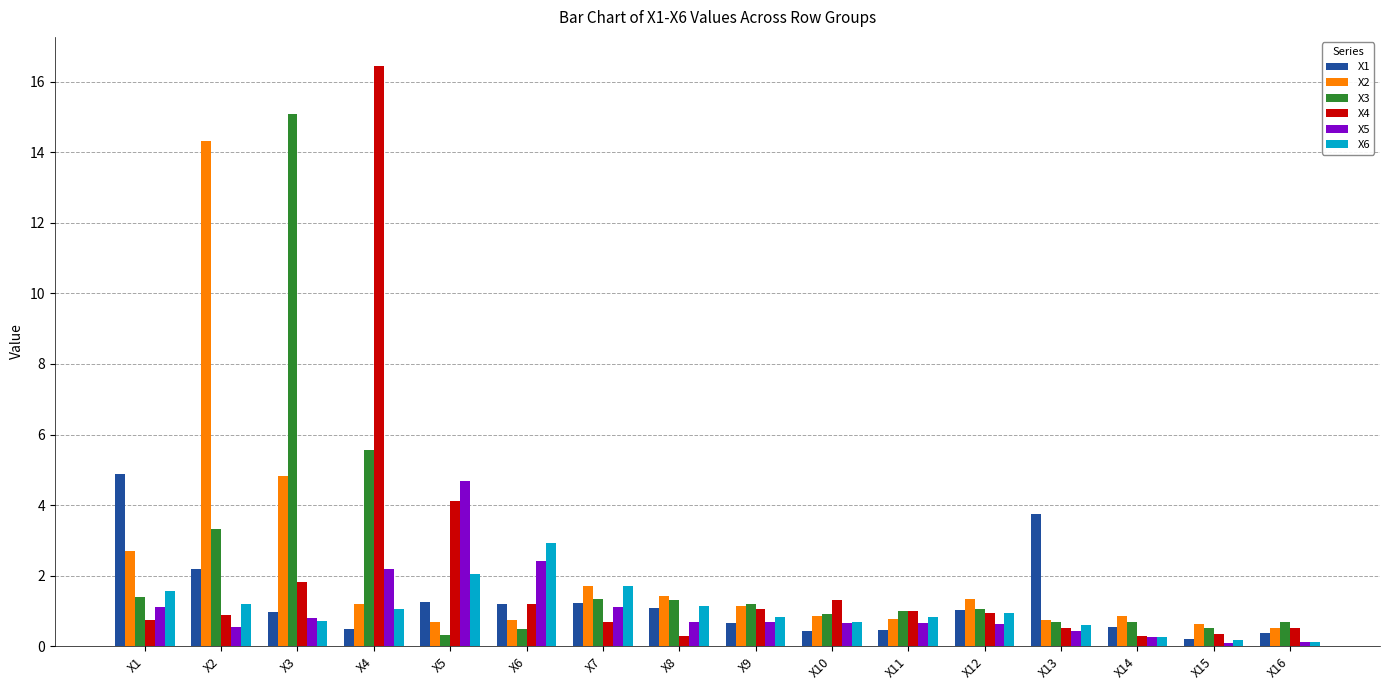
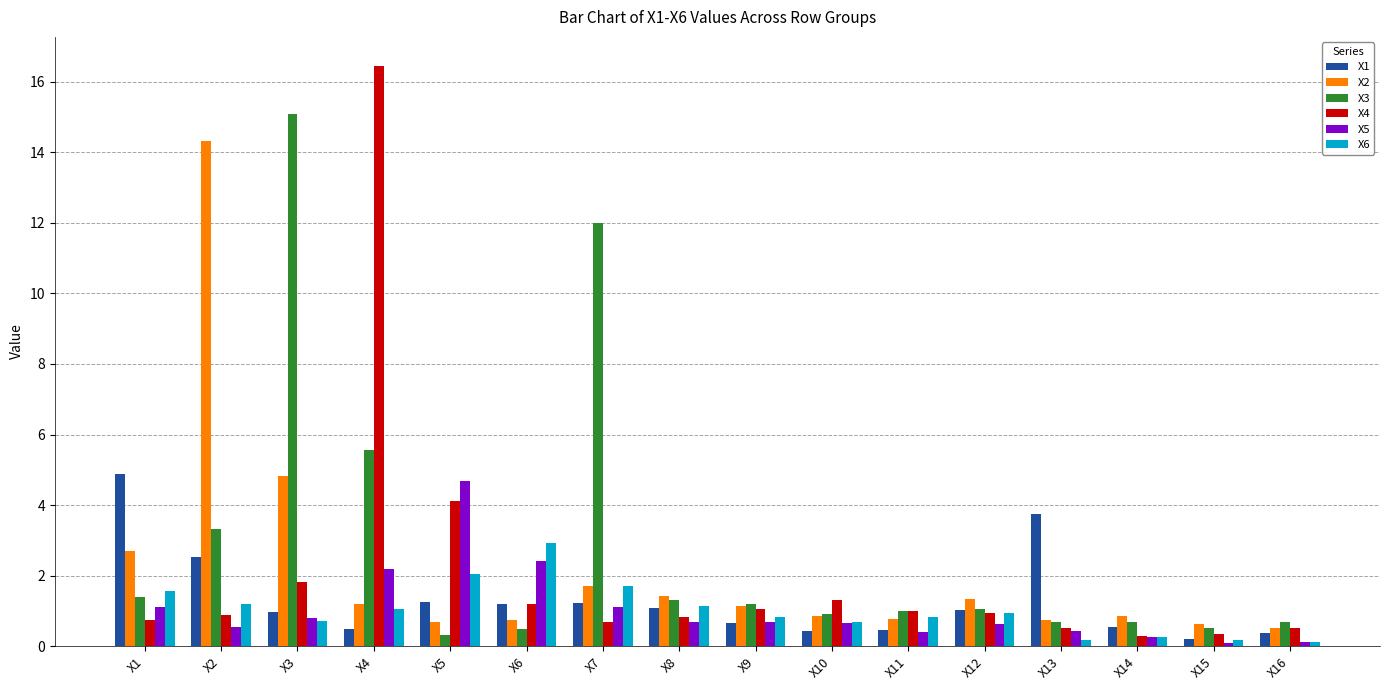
X1, X2: 2.2 -> 2.5
X3, X7: 1.3 -> 12.0
X4, X8: 0.3 -> 0.8
X5, X11: 0.6 -> 0.4
X6, X13: 0.6 -> 0.2
